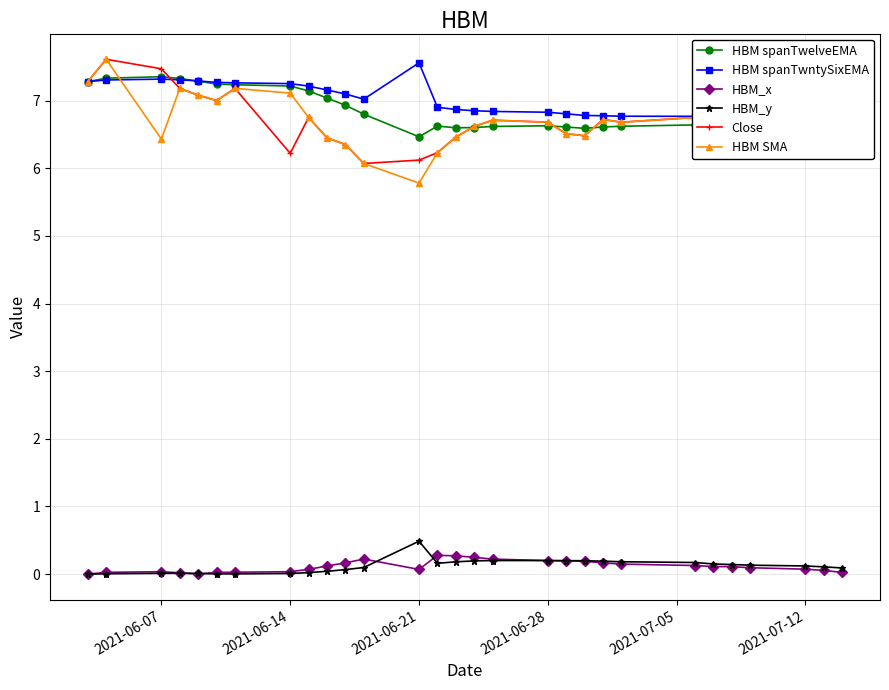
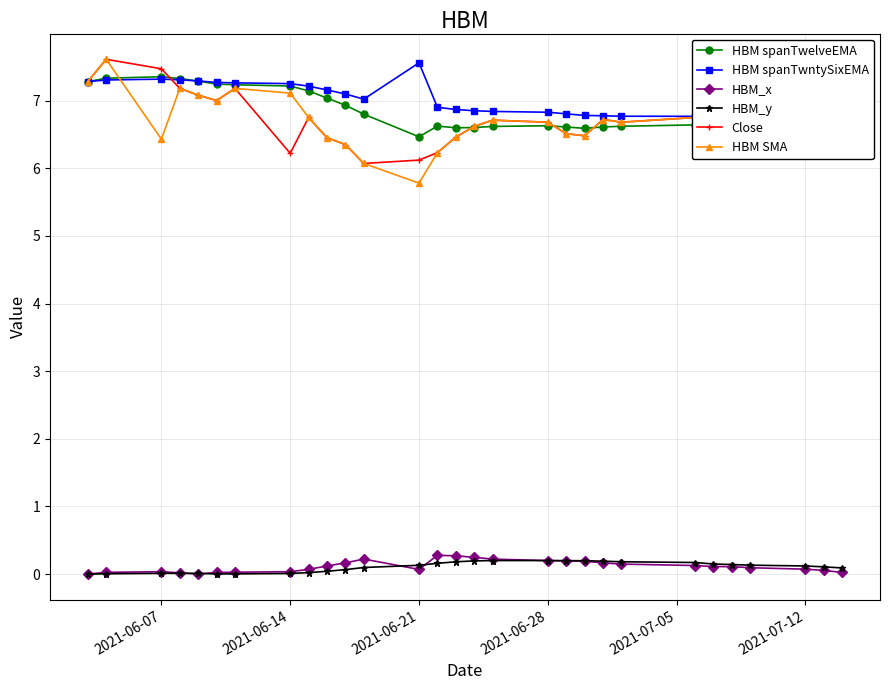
HBM_y, 2021-06-21: 0.5 -> 0.1
